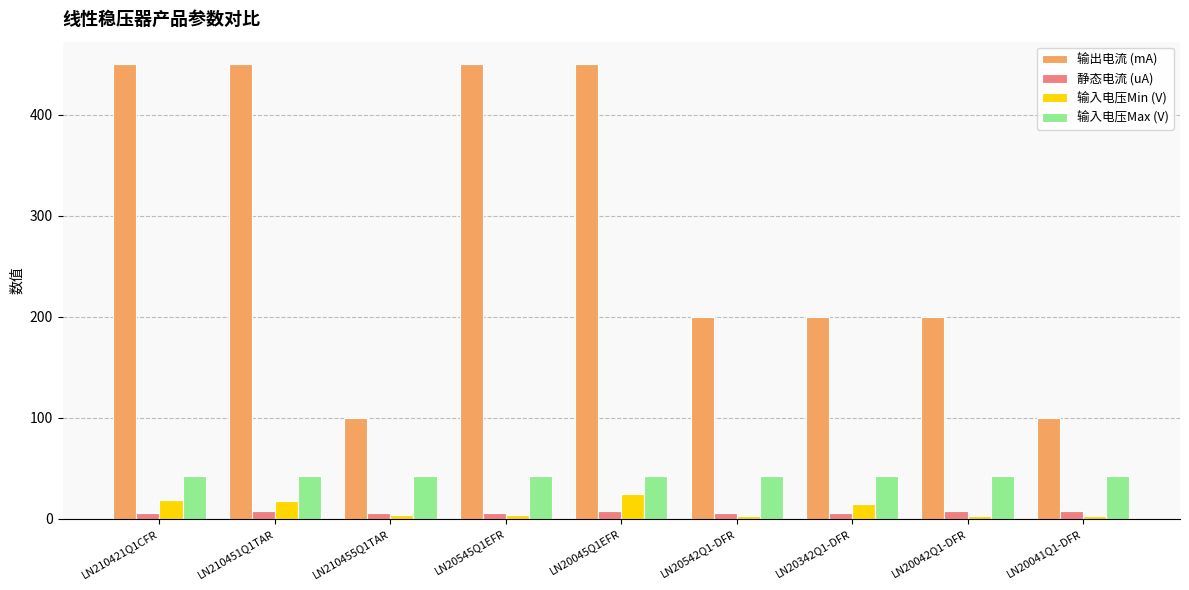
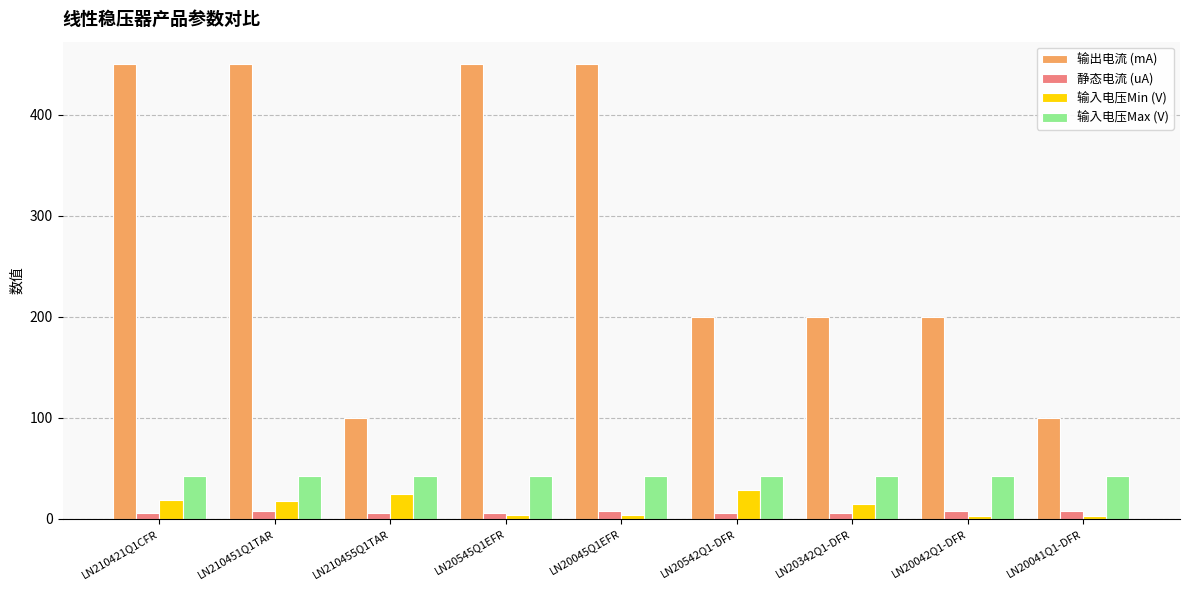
输入电压Min (V), LN210455Q1TAR: 4 -> 25
输入电压Min (V), LN20045Q1EFR: 25 -> 4
输入电压Min (V), LN20542Q1-DFR: 3 -> 28
